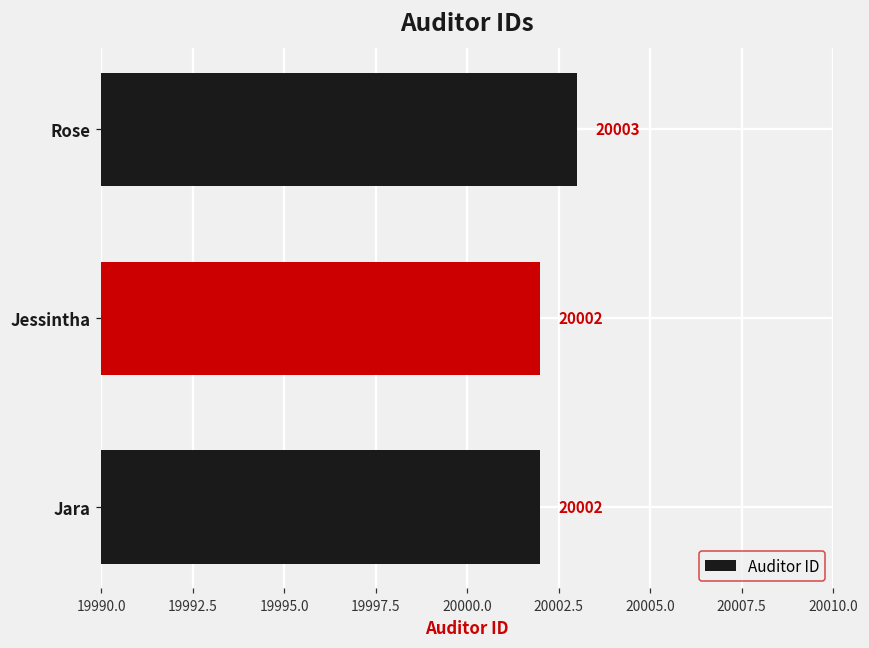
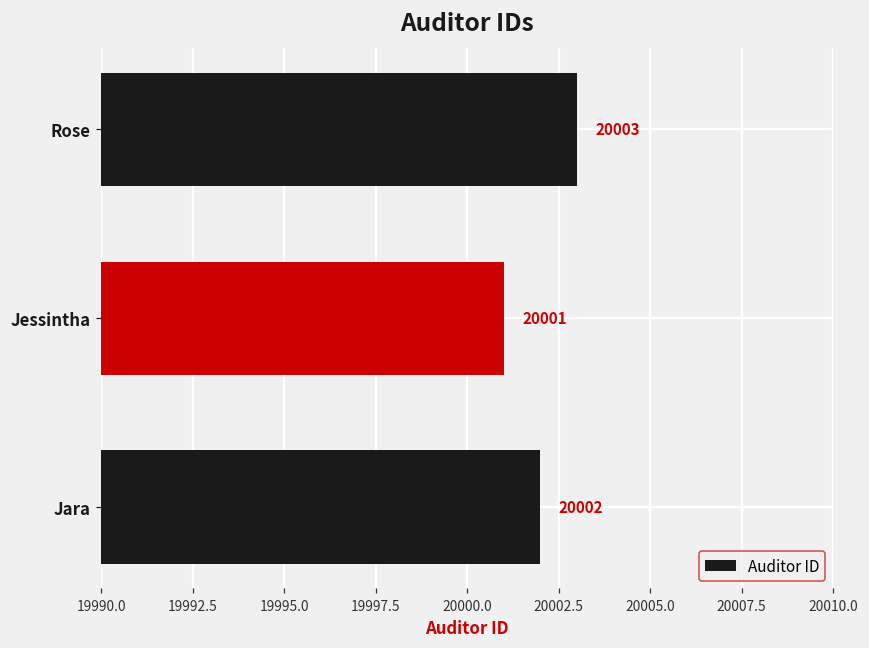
Jessintha: 20002 -> 20001
